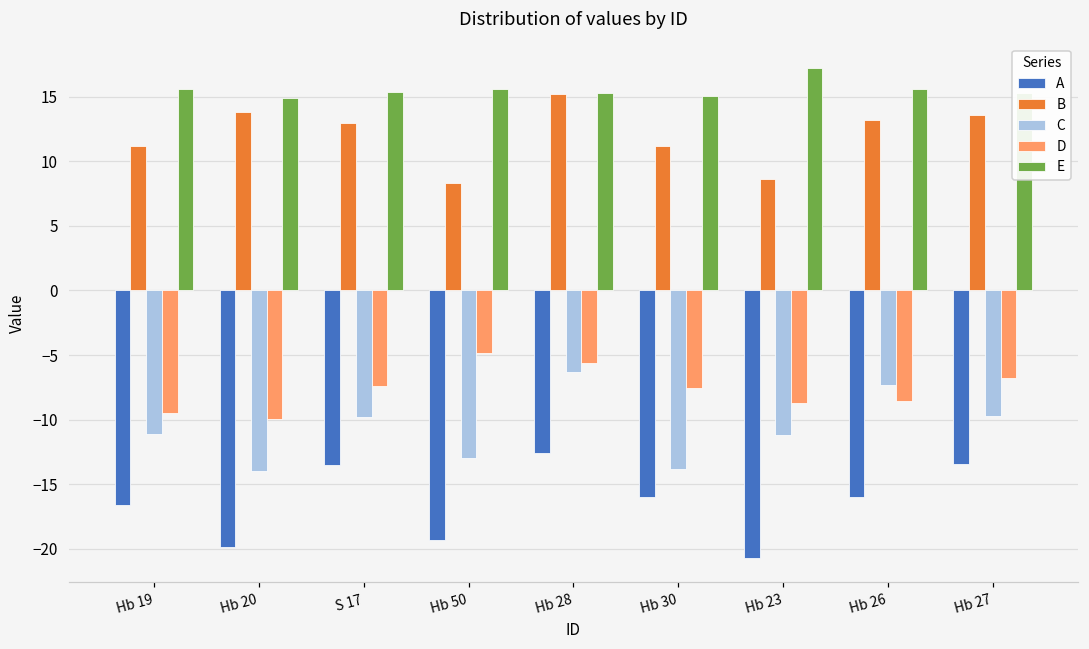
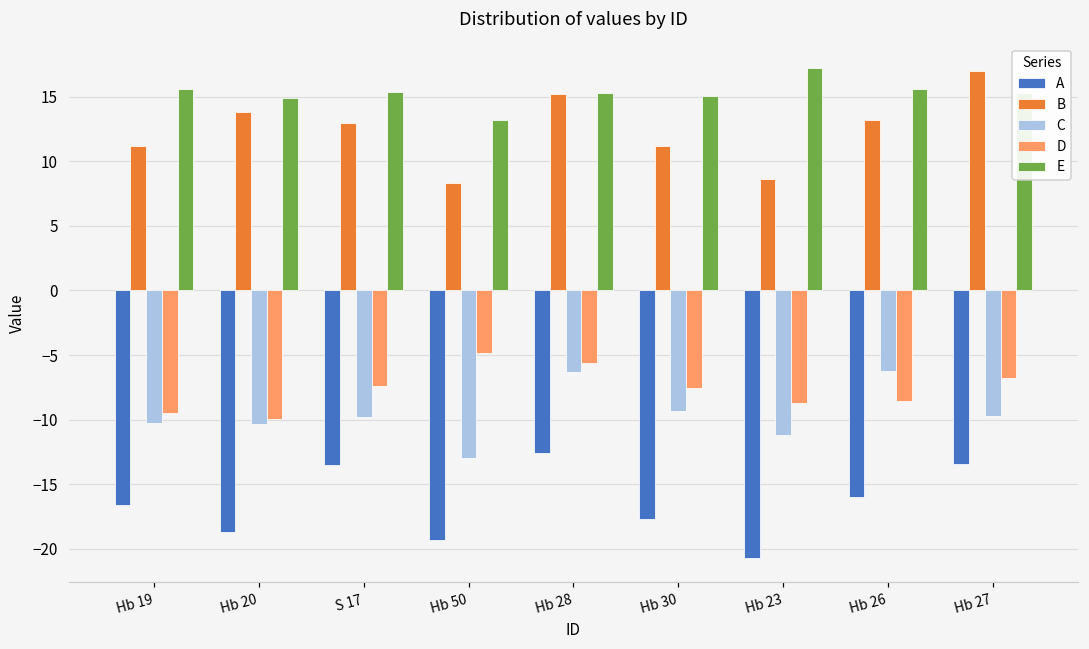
C, Hb 19: -11.1 -> -10.2
A, Hb 20: -19.9 -> -18.7
C, Hb 20: -14.0 -> -10.3
E, Hb 50: 15.6 -> 13.2
A, Hb 30: -16.0 -> -17.7
C, Hb 30: -13.8 -> -9.4
C, Hb 26: -7.3 -> -6.2
B, Hb 27: 13.6 -> 17.0
